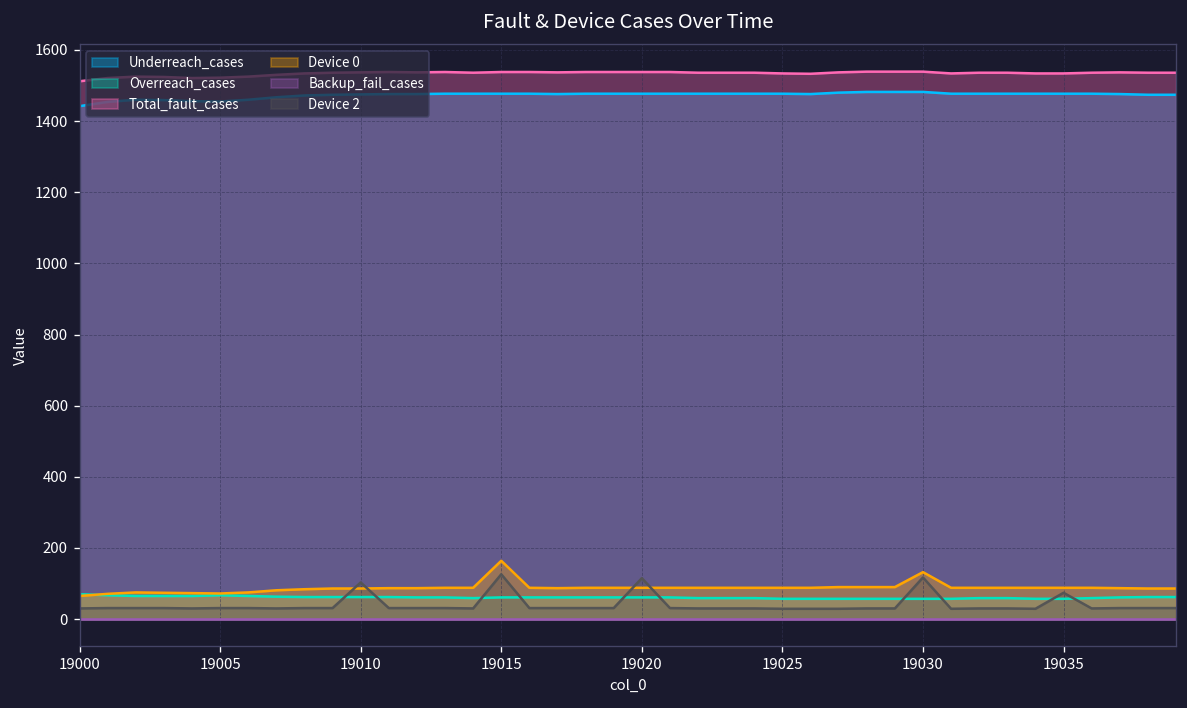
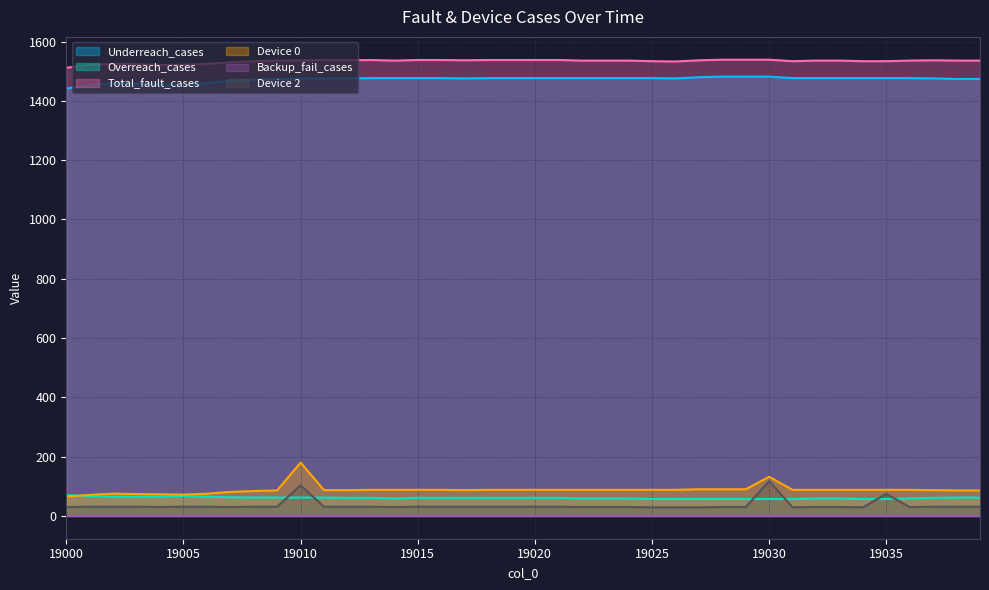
Device 0, 19010: 90 -> 180
Device 0, 19015: 160 -> 90
Device 2, 19015: 130 -> 30
Device 2, 19020: 120 -> 30
